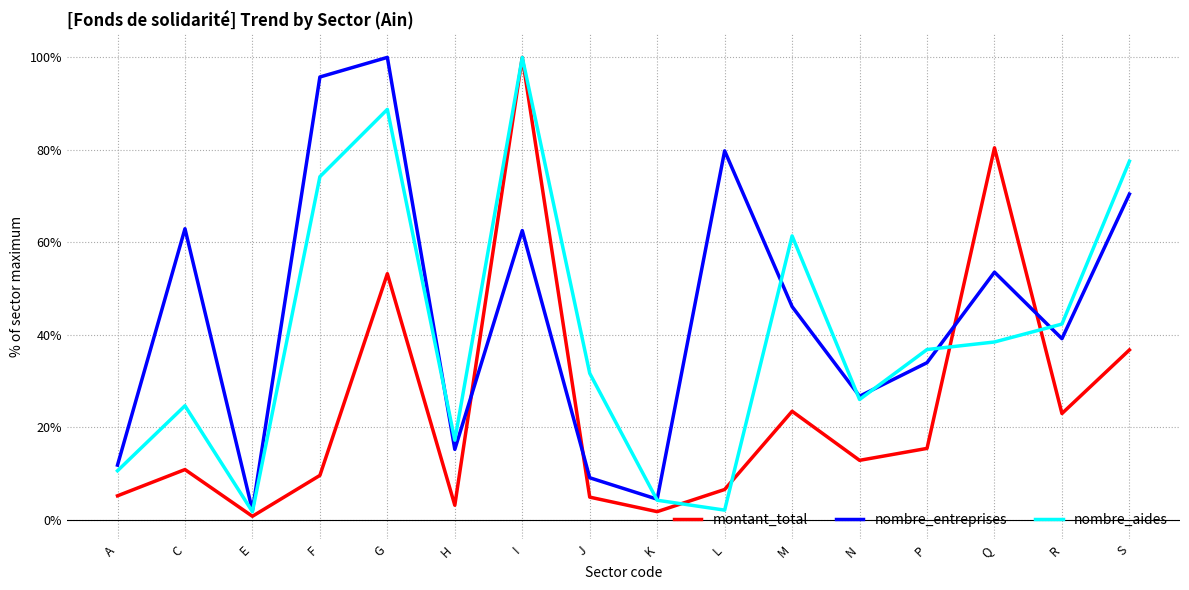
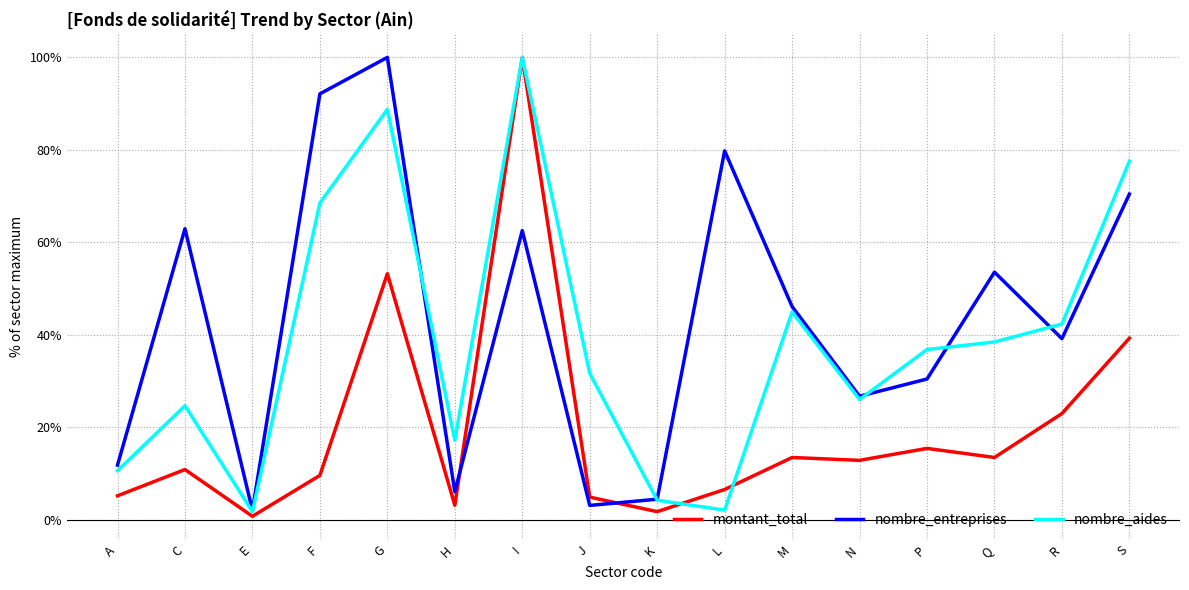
nombre_entreprises, F: 96% -> 92%
nombre_aides, F: 74% -> 69%
nombre_entreprises, H: 15% -> 6%
nombre_entreprises, J: 9% -> 3%
montant_total, M: 23% -> 13%
nombre_aides, M: 61% -> 45%
nombre_entreprises, P: 34% -> 30%
montant_total, Q: 80% -> 13%
montant_total, S: 37% -> 39%
